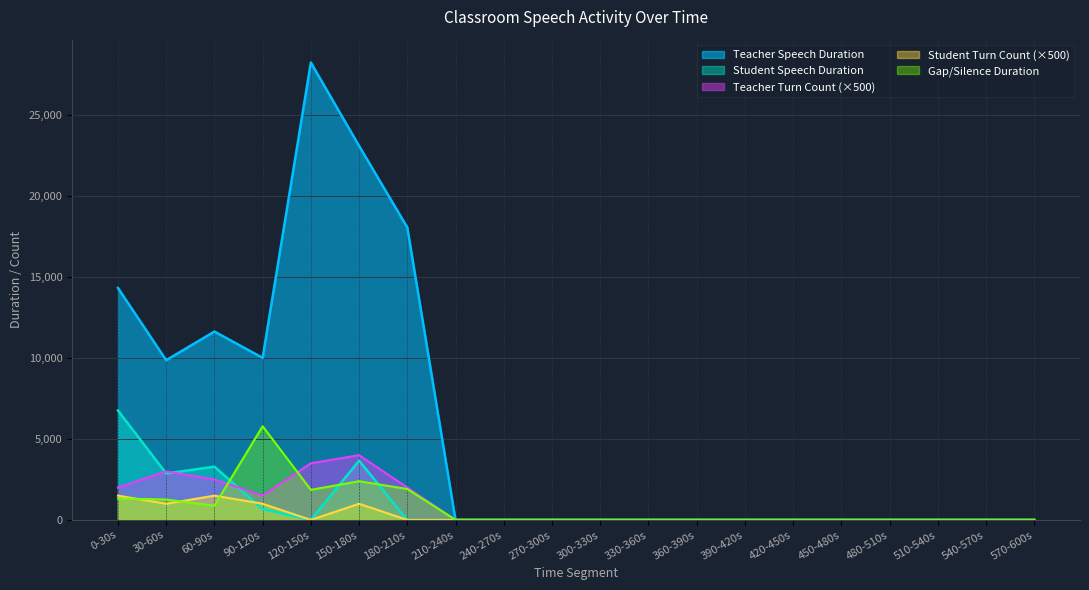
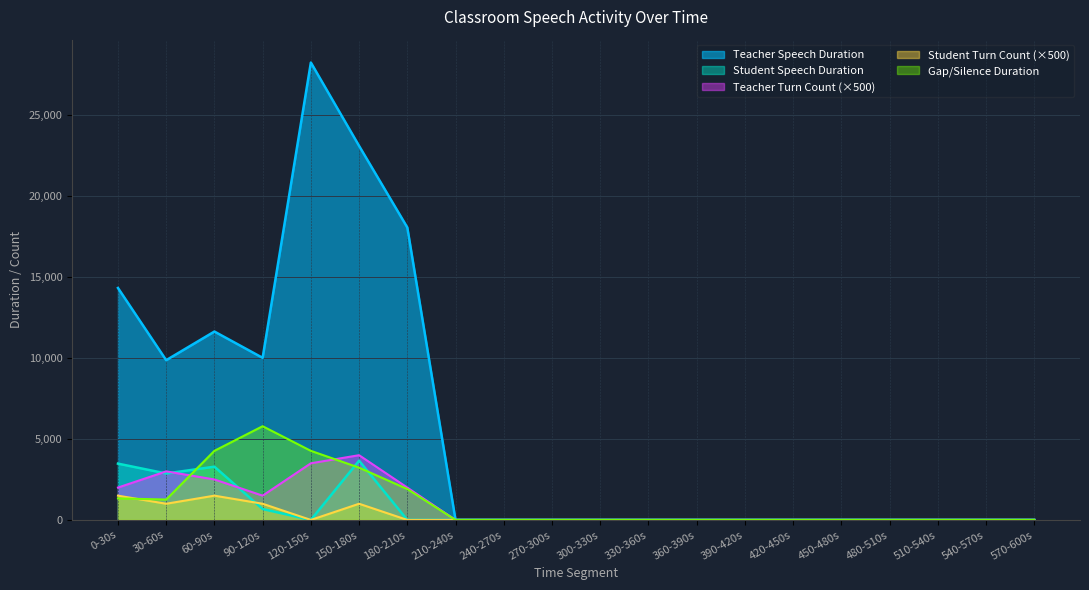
Student Speech Duration, 0-30s: 6,800 -> 3,500
Gap/Silence Duration, 60-90s: 900 -> 4,300
Gap/Silence Duration, 120-150s: 1,900 -> 4,300
Gap/Silence Duration, 150-180s: 2,400 -> 3,200
